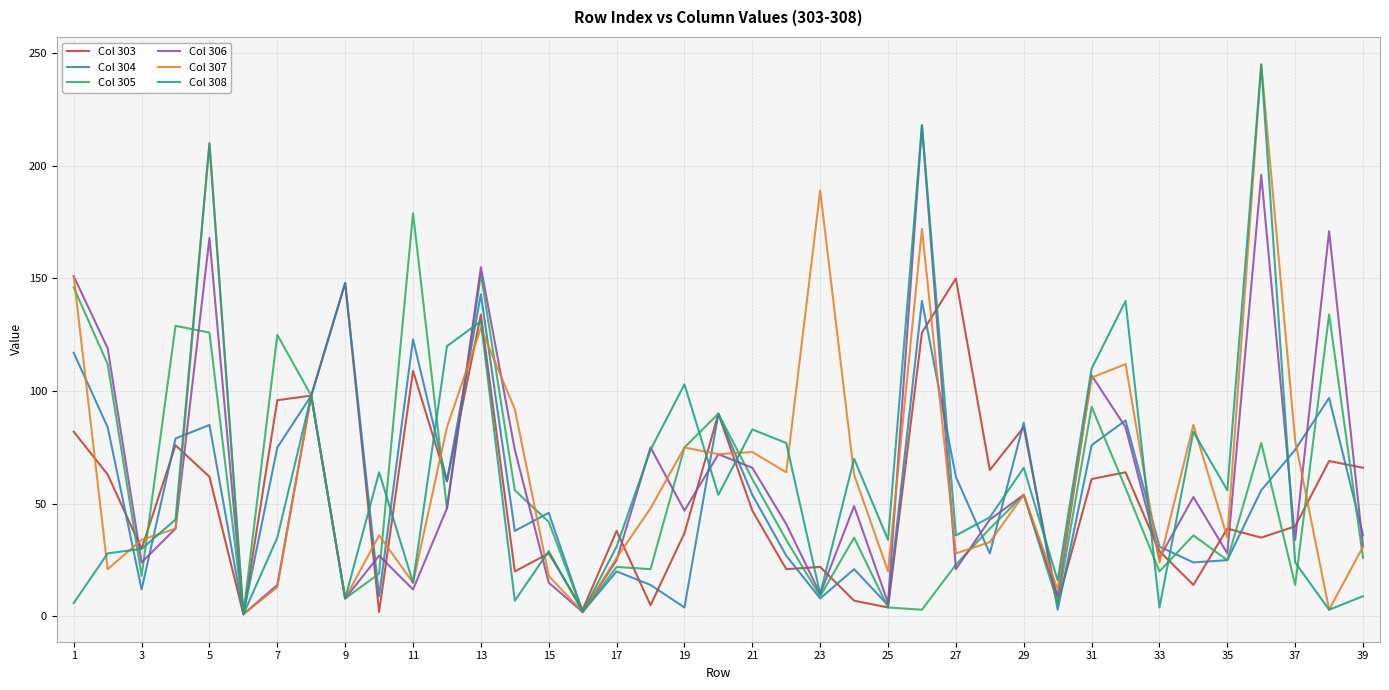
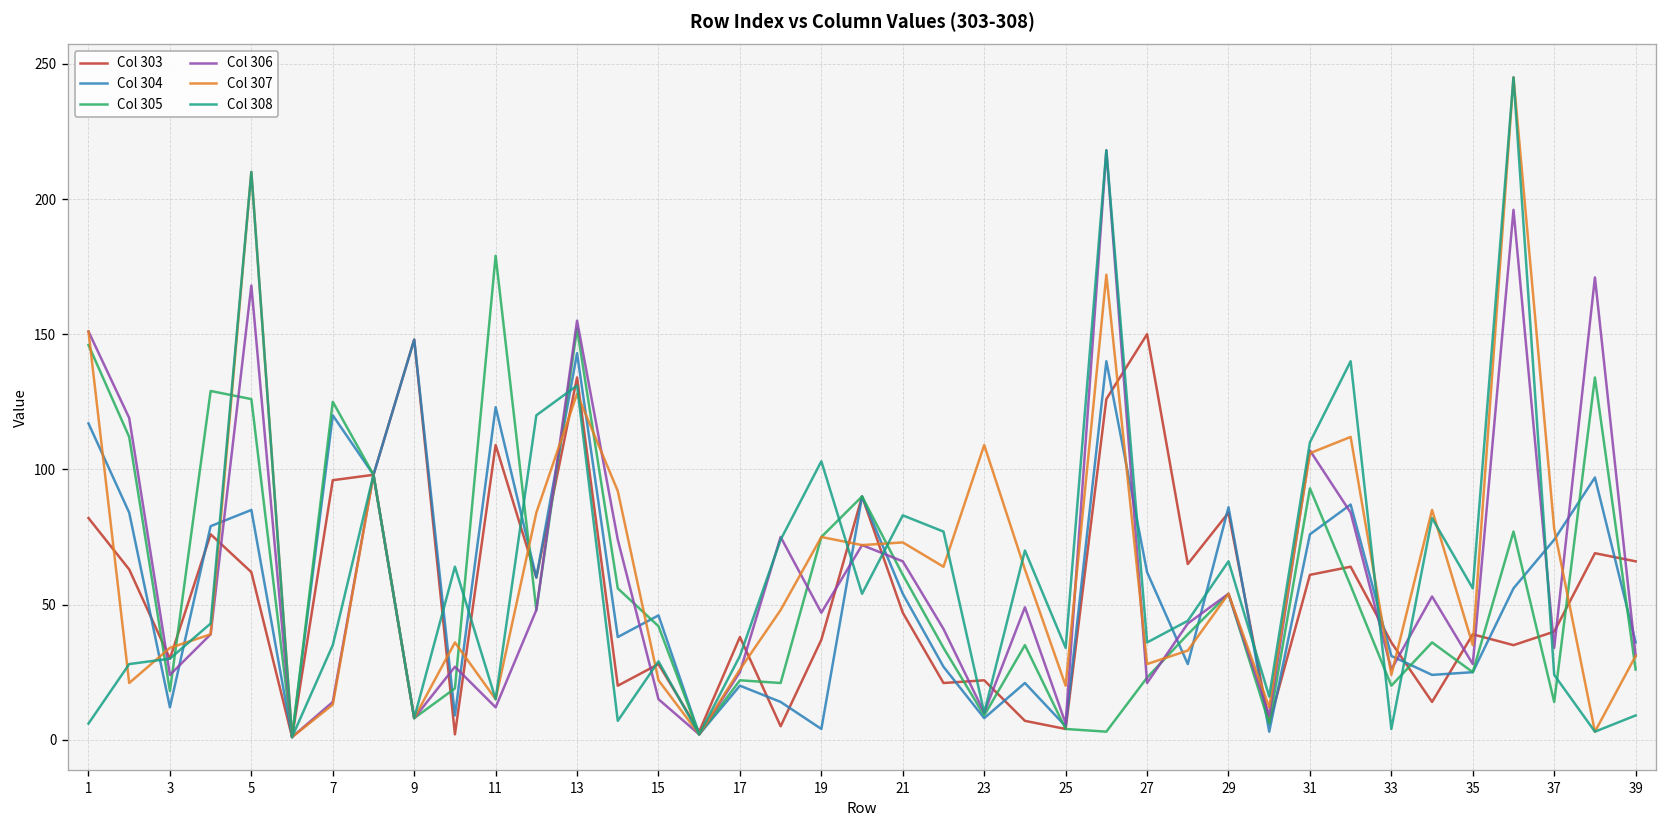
Col 304, 7: 75 -> 120
Col 307, 15: 18 -> 22
Col 307, 23: 189 -> 109
Col 303, 33: 29 -> 36
